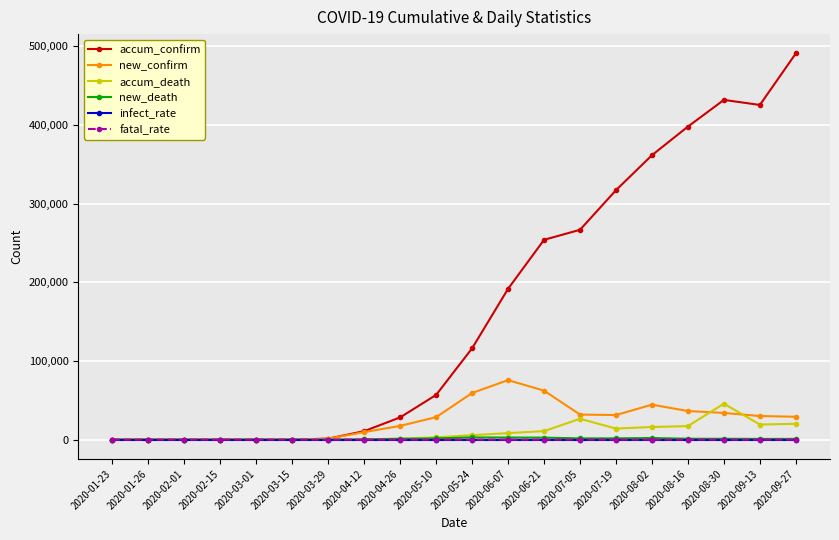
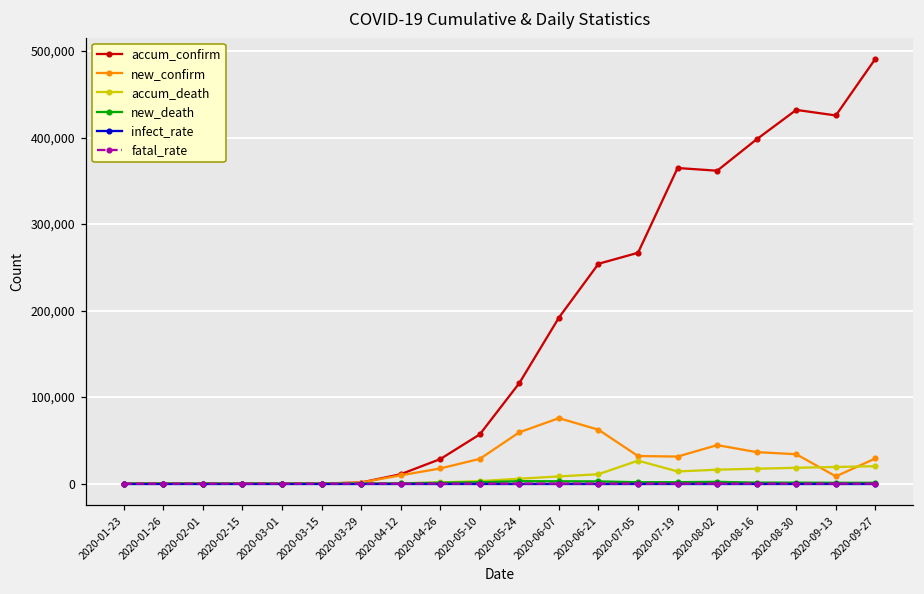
accum_confirm, 2020-07-19: 320,000 -> 360,000
accum_death, 2020-08-30: 50,000 -> 20,000
new_confirm, 2020-09-13: 30,000 -> 10,000
